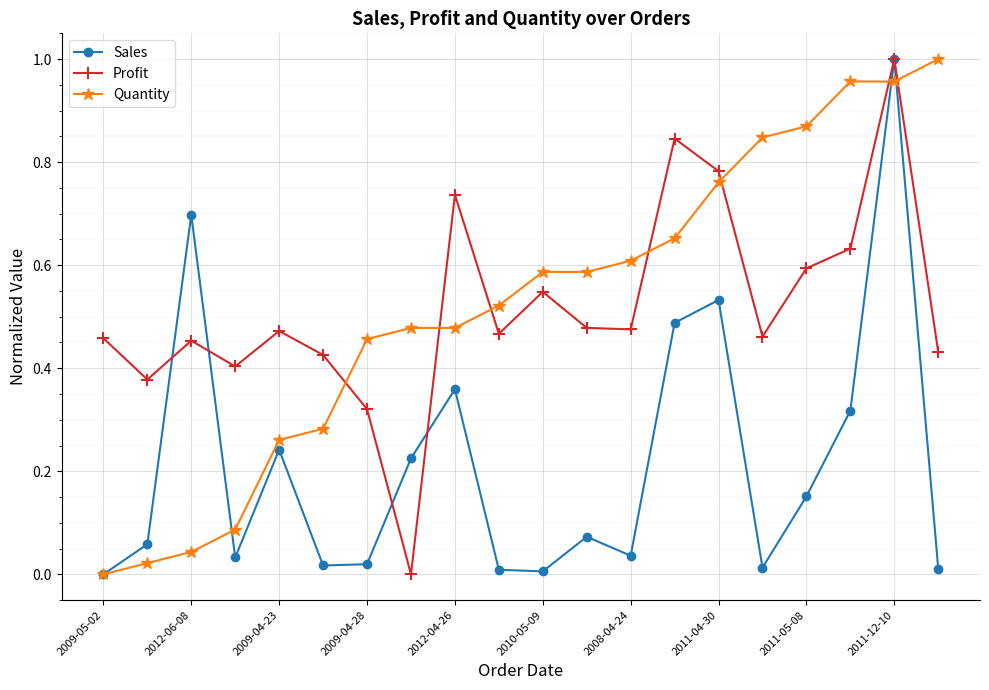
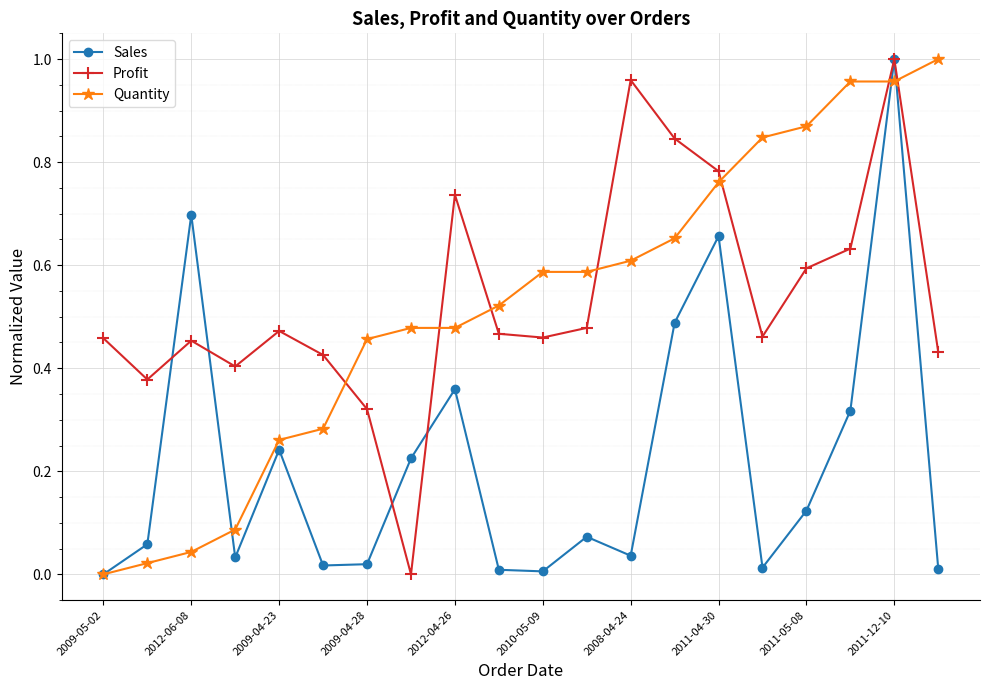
Profit, 2010-05-09: 0.55 -> 0.46
Profit, 2008-04-24: 0.48 -> 0.96
Sales, 2011-04-30: 0.53 -> 0.66
Sales, 2011-05-08: 0.15 -> 0.12
